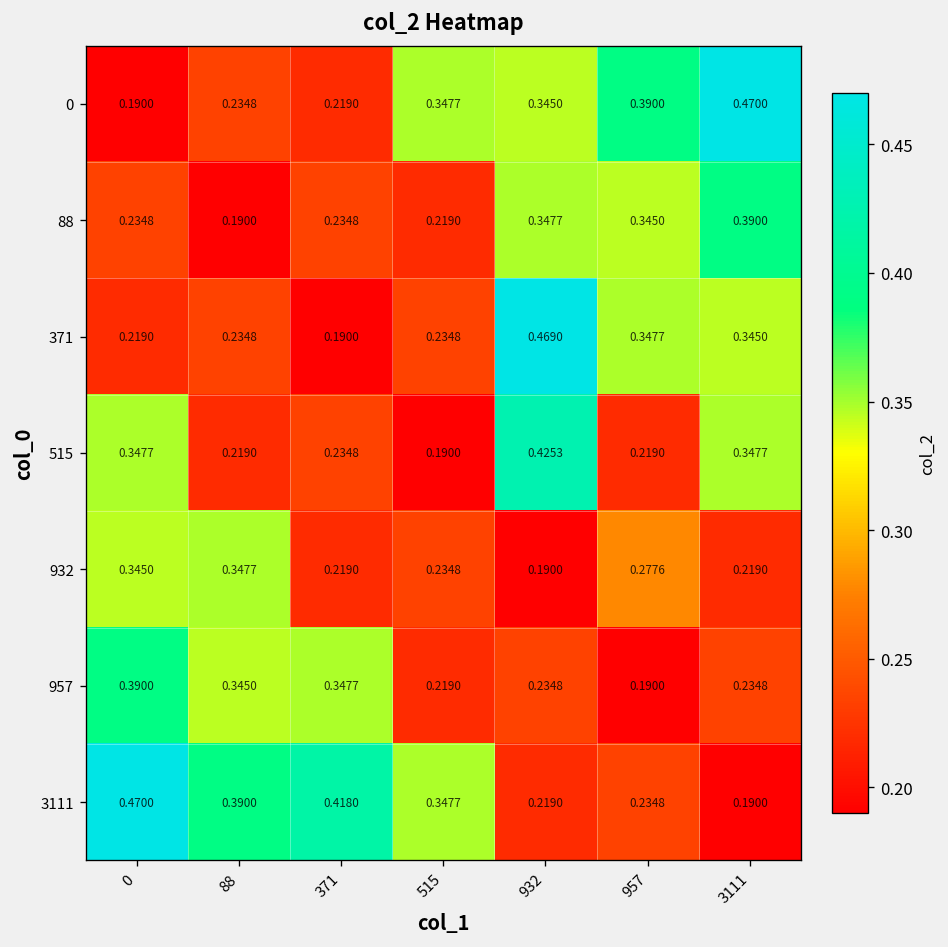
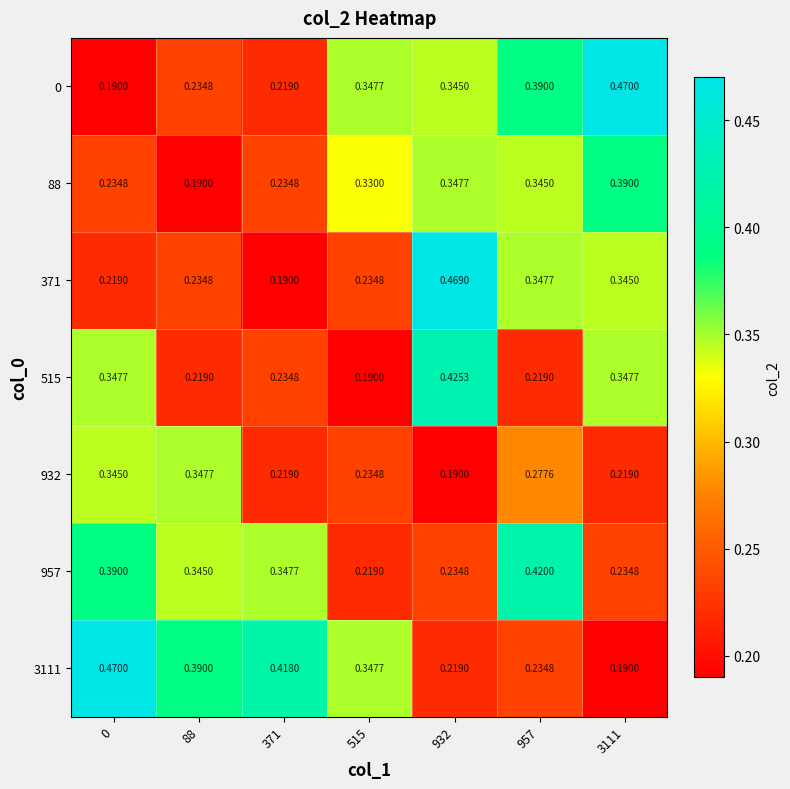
88, 515: 0.2190 -> 0.3300
957, 957: 0.1900 -> 0.4200
